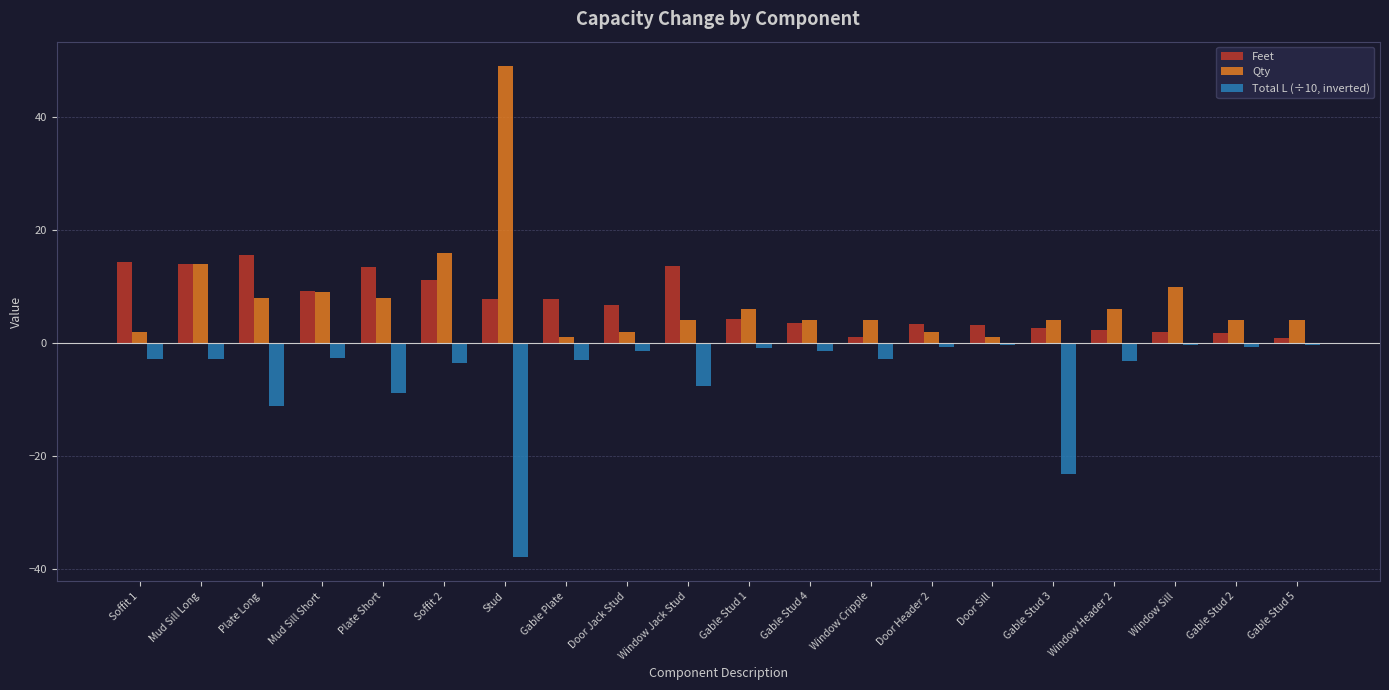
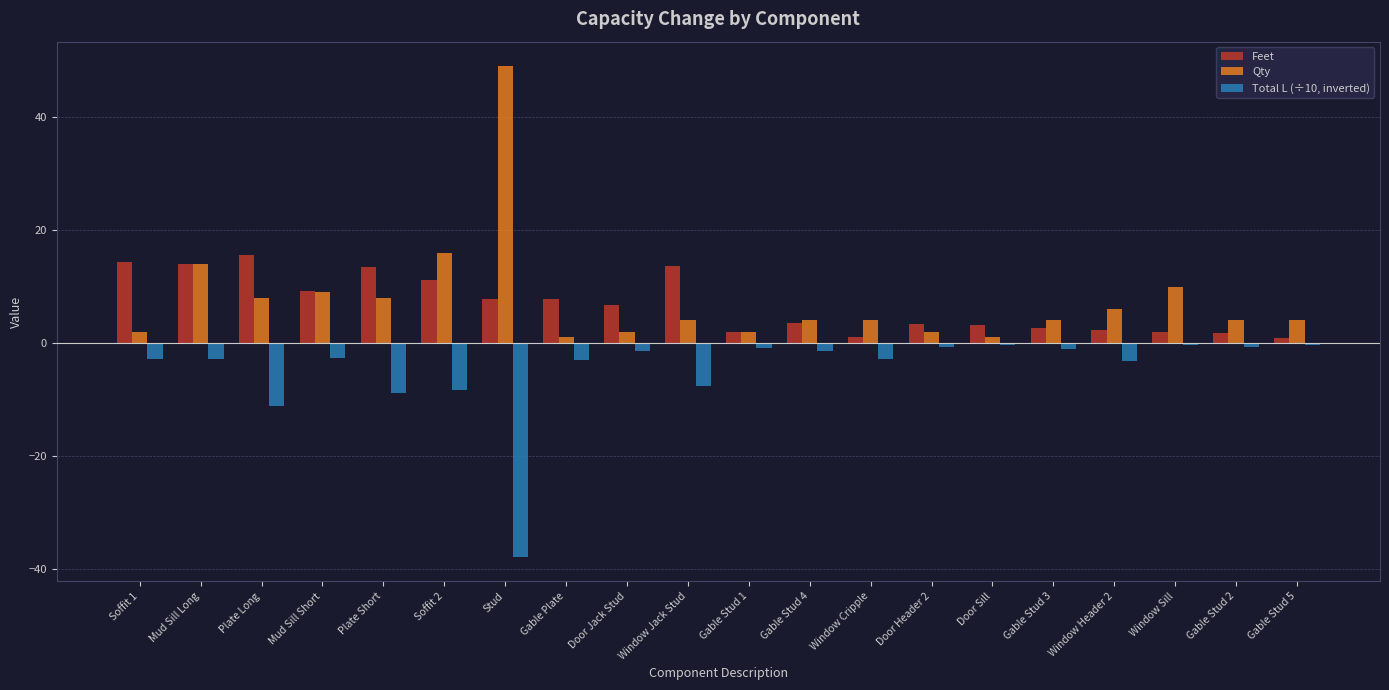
Total L (÷10, inverted), Soffit 2: -3 -> -8
Feet, Gable Stud 1: 4 -> 2
Qty, Gable Stud 1: 6 -> 2
Total L (÷10, inverted), Gable Stud 3: -23 -> -1
